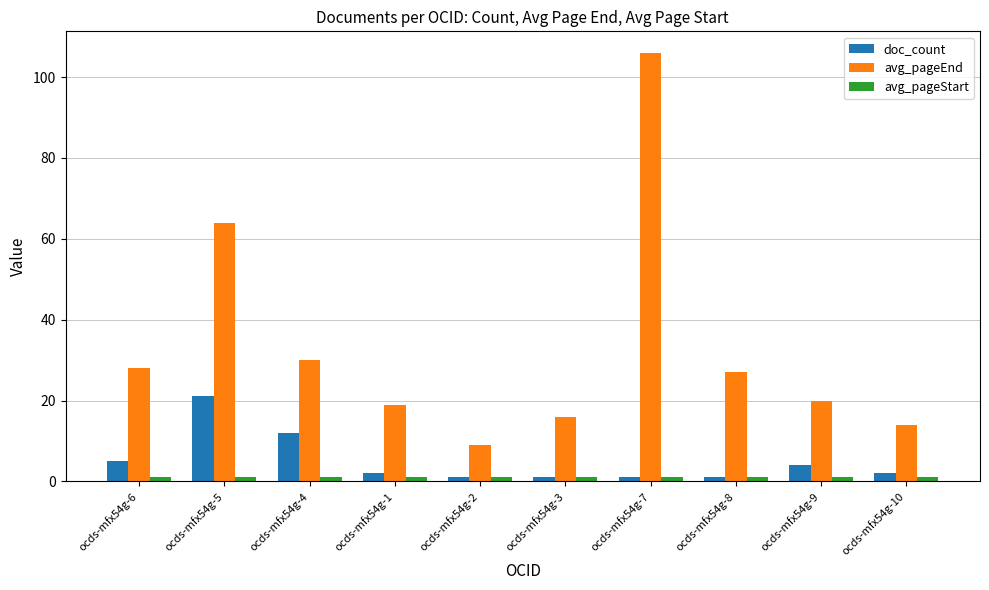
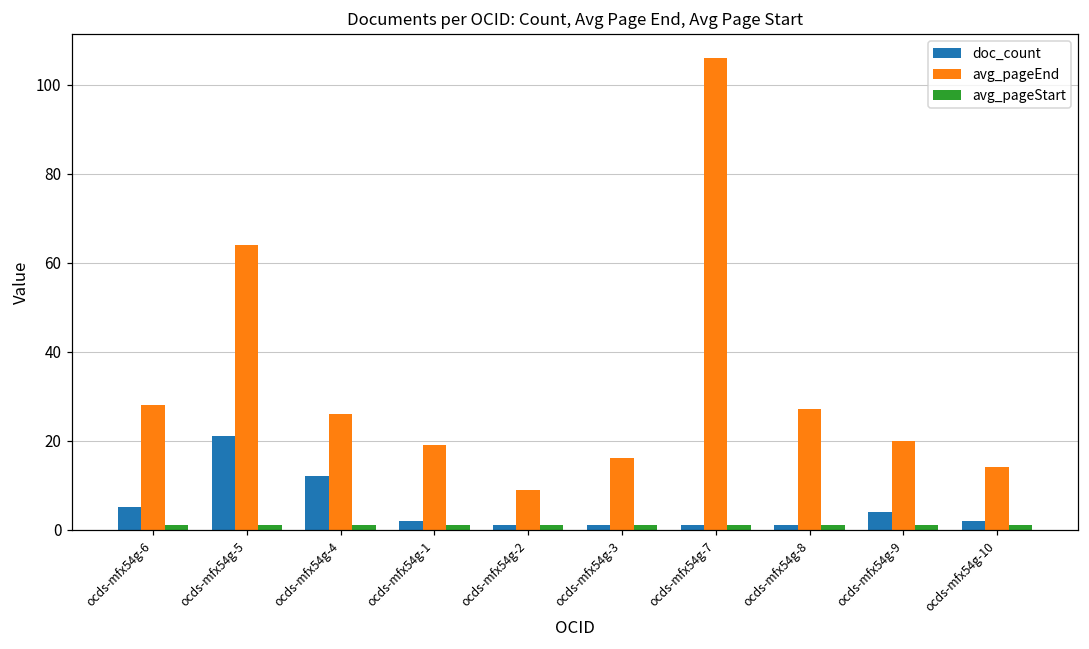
avg_pageEnd, ocds-mfx54g-4: 30 -> 26
